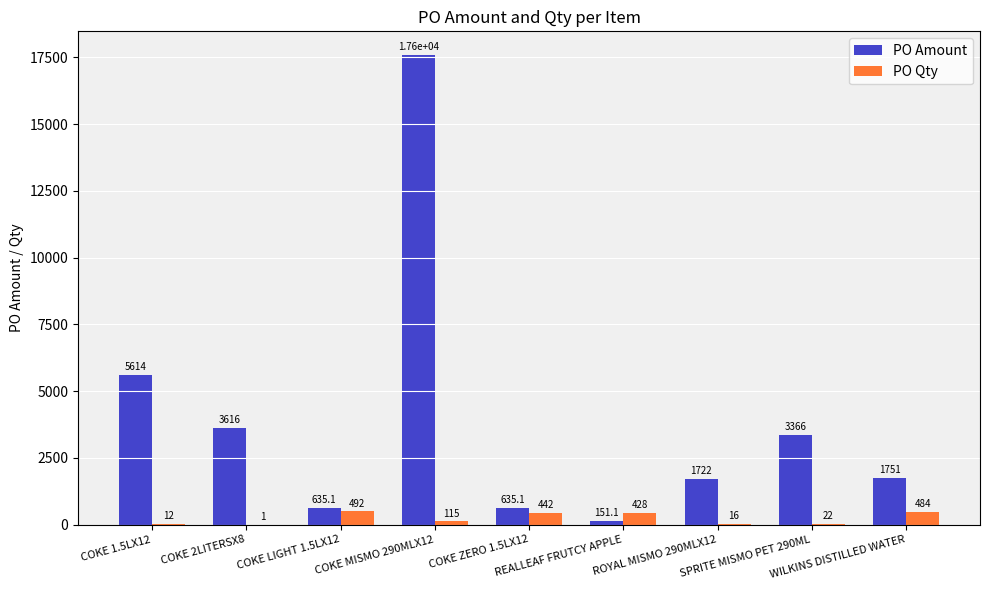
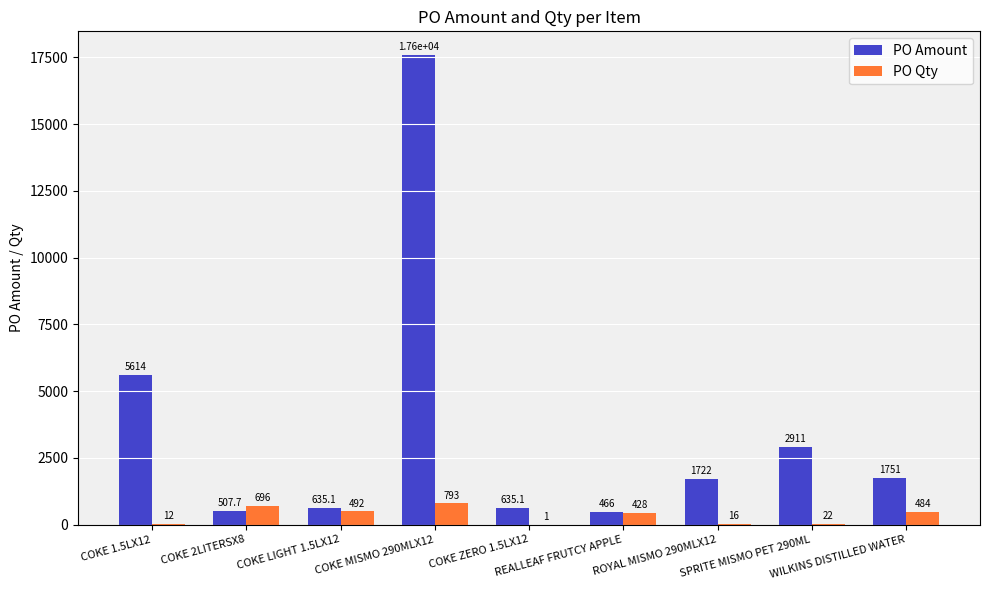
PO Amount, COKE 2LITERSX8: 3616 -> 507.7
PO Qty, COKE 2LITERSX8: 1 -> 696
PO Qty, COKE MISMO 290MLX12: 115 -> 793
PO Qty, COKE ZERO 1.5LX12: 442 -> 1
PO Amount, REALLEAF FRUTCY APPLE: 151.1 -> 466
PO Amount, SPRITE MISMO PET 290ML: 3366 -> 2911
